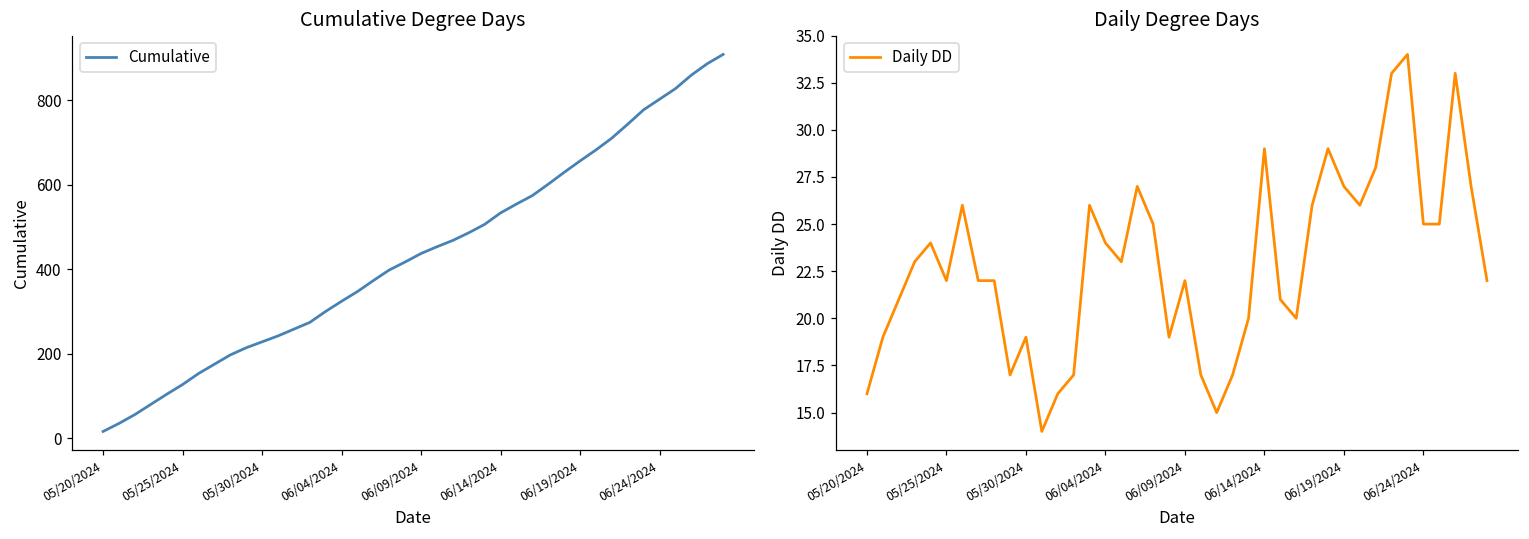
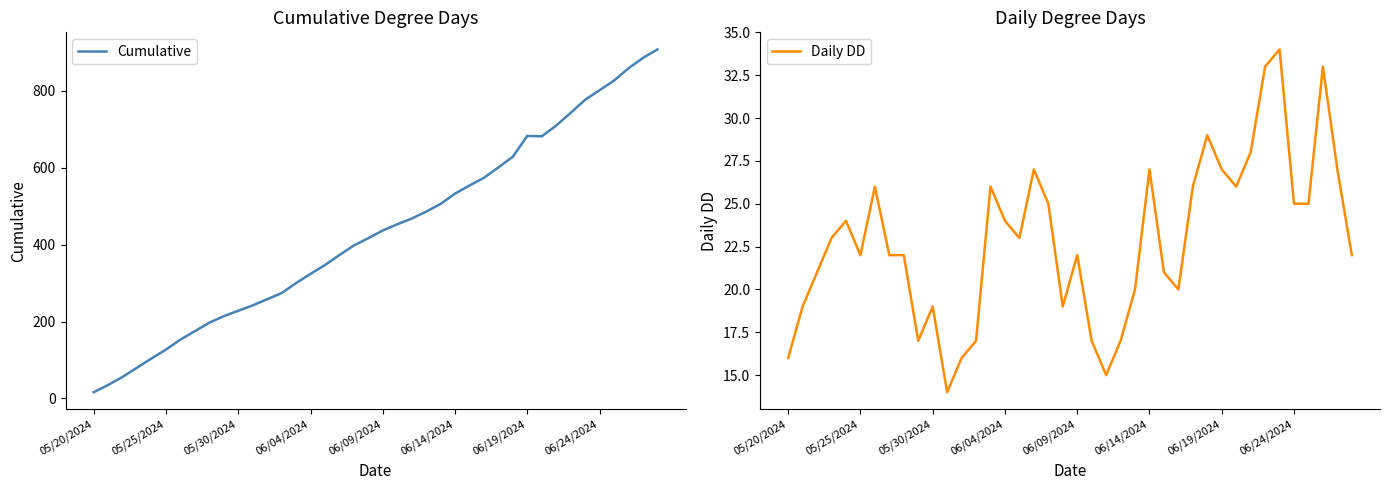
Cumulative Degree Days, 06/19/2024: 660 -> 680
Daily Degree Days, 06/14/2024: 29 -> 27
